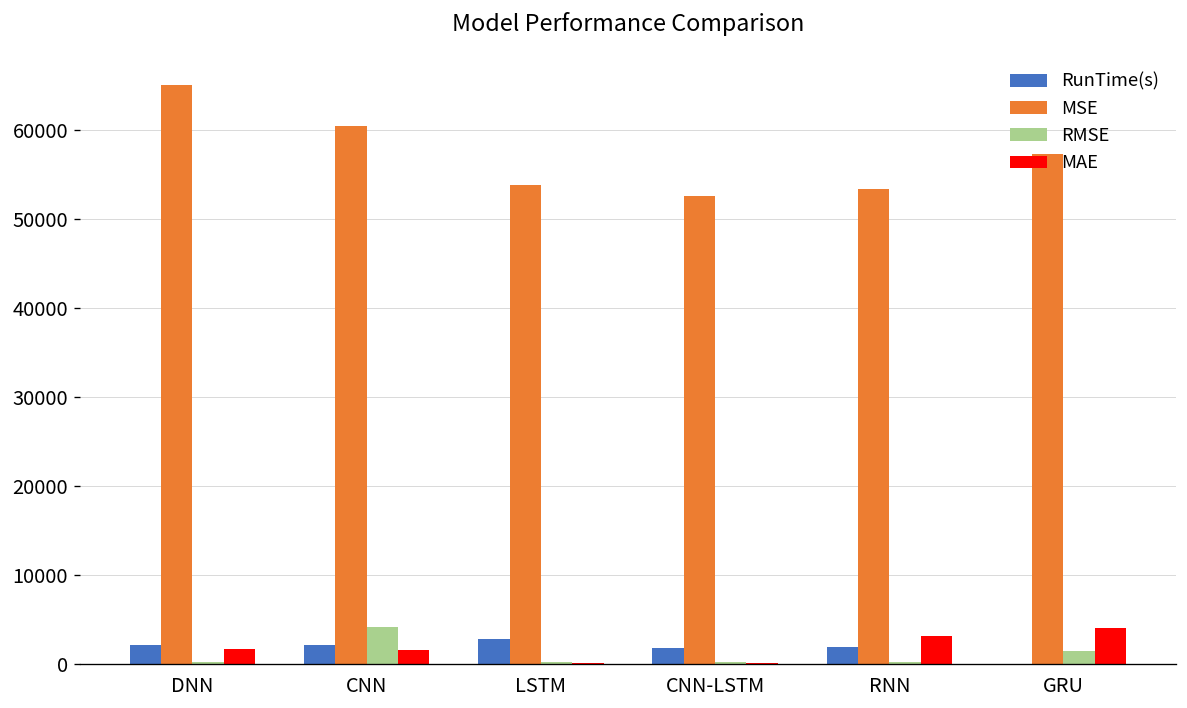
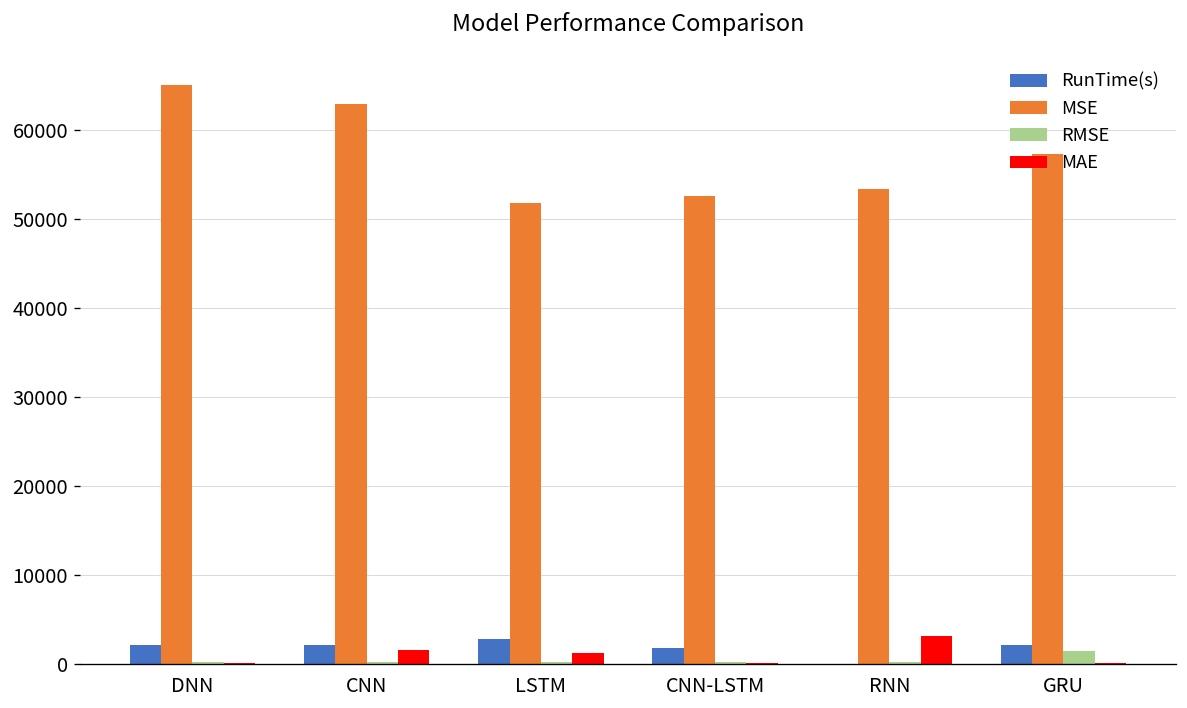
MAE, DNN: 2000 -> 0
MSE, CNN: 60000 -> 63000
RMSE, CNN: 4000 -> 0
MSE, LSTM: 54000 -> 52000
MAE, LSTM: 0 -> 1000
RunTime(s), RNN: 2000 -> 0
RunTime(s), GRU: 0 -> 2000
MAE, GRU: 4000 -> 0
